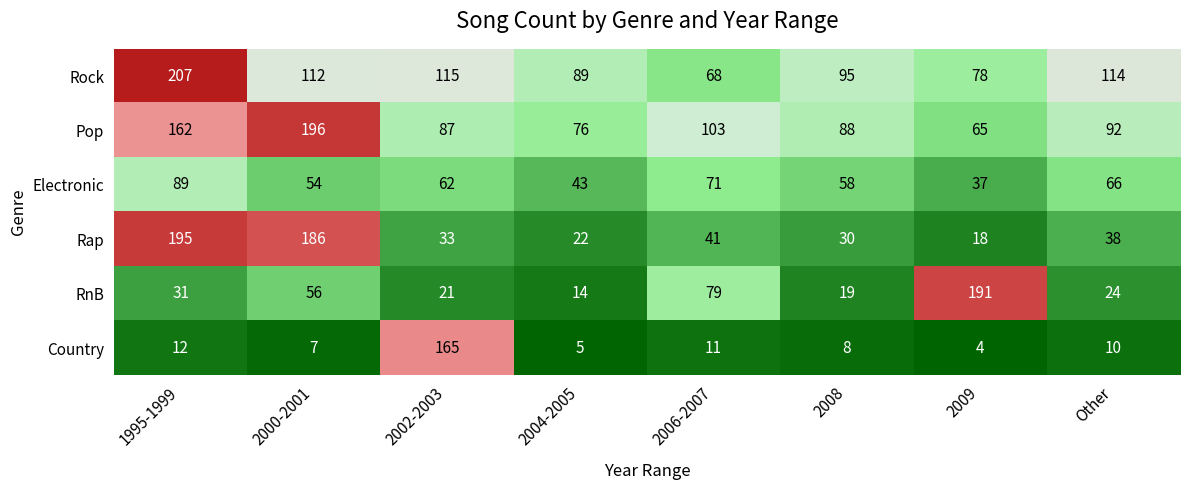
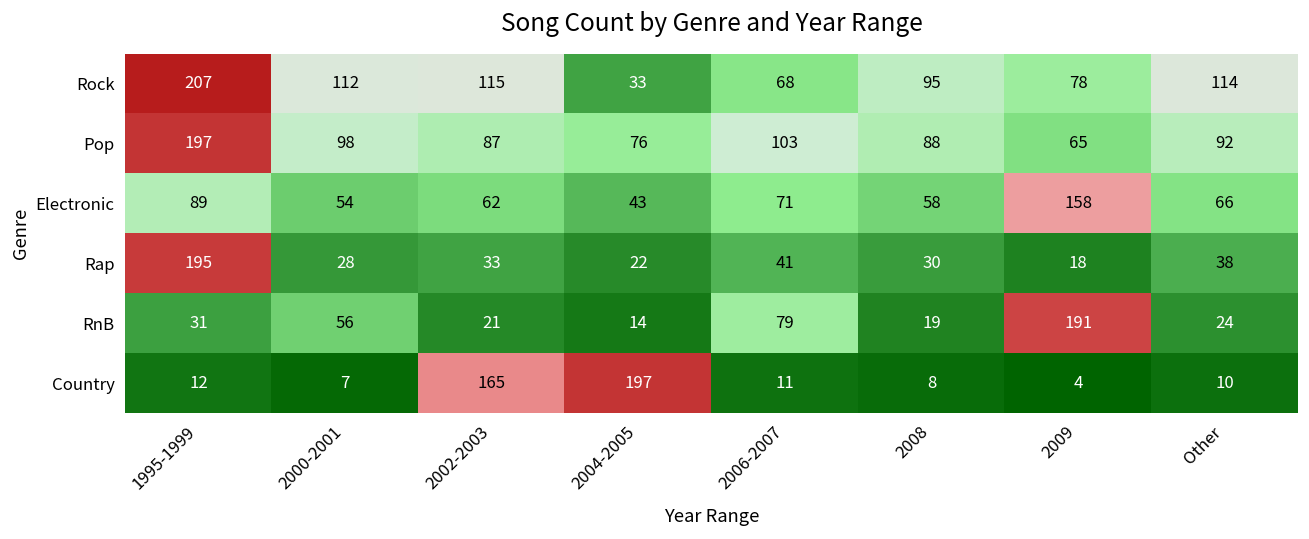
Rock, 2004-2005: 89 -> 33
Pop, 1995-1999: 162 -> 197
Pop, 2000-2001: 196 -> 98
Electronic, 2009: 37 -> 158
Rap, 2000-2001: 186 -> 28
Country, 2004-2005: 5 -> 197
